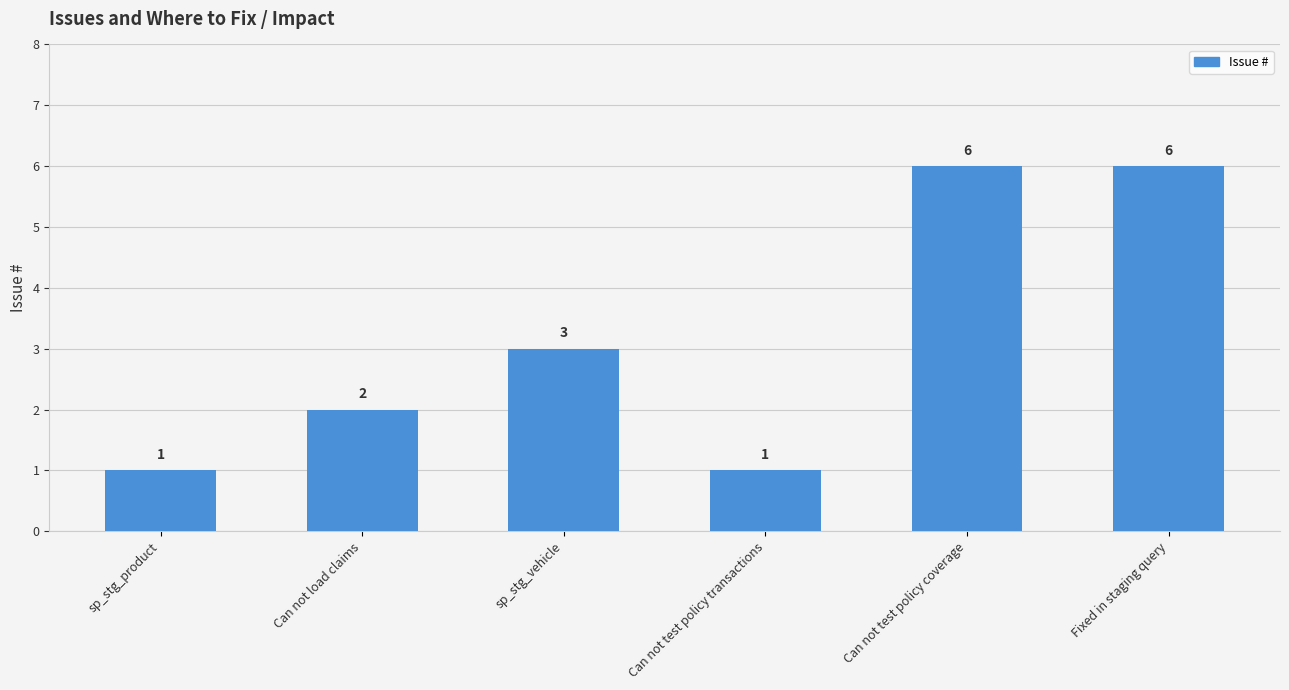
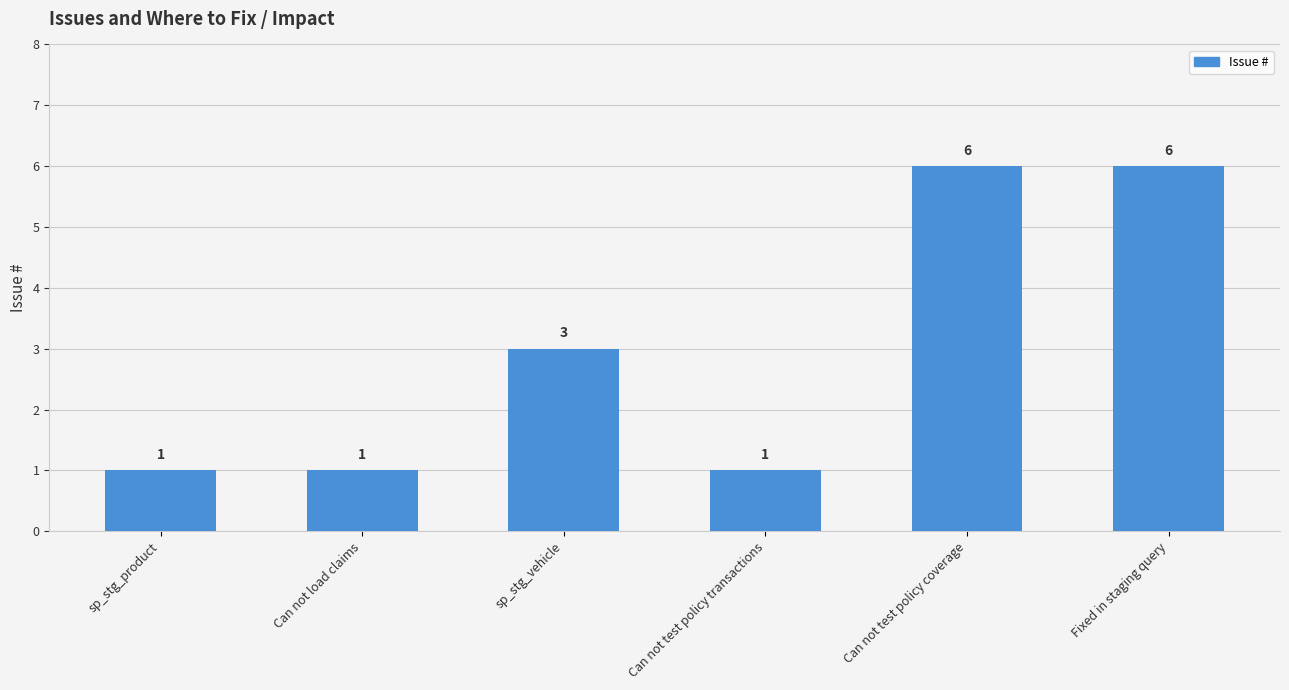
Can not load claims: 2 -> 1
